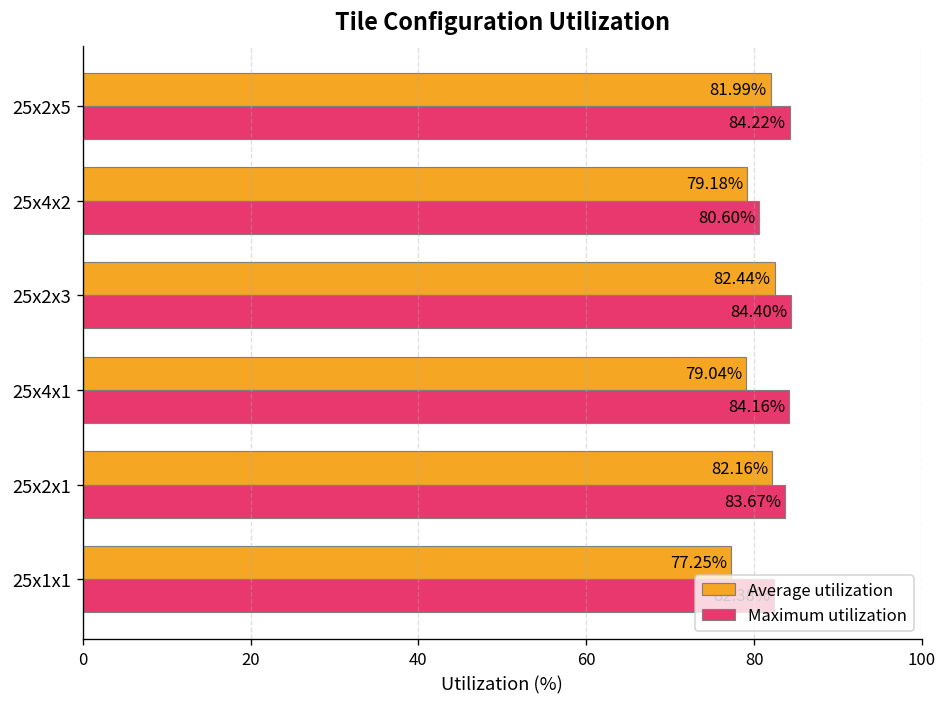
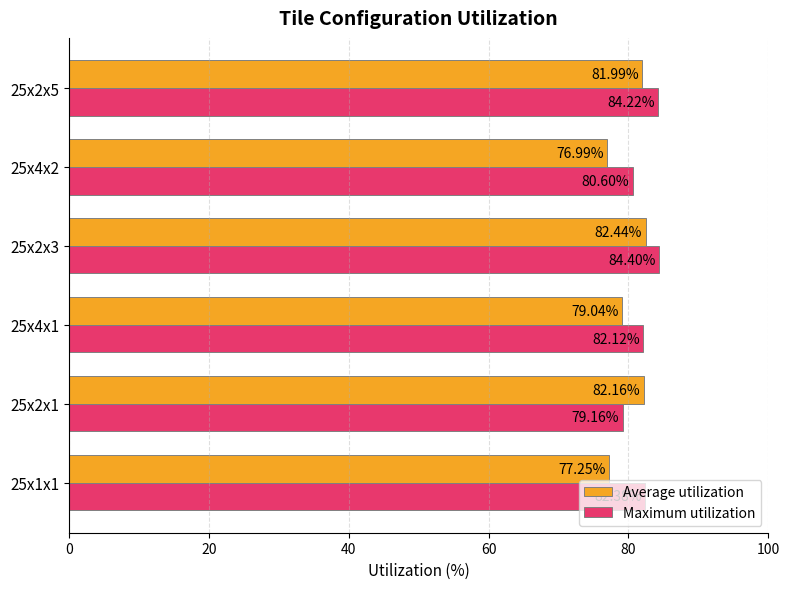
Average utilization, 25x4x2: 79.18% -> 76.99%
Maximum utilization, 25x4x1: 84.16% -> 82.12%
Maximum utilization, 25x2x1: 83.67% -> 79.16%
